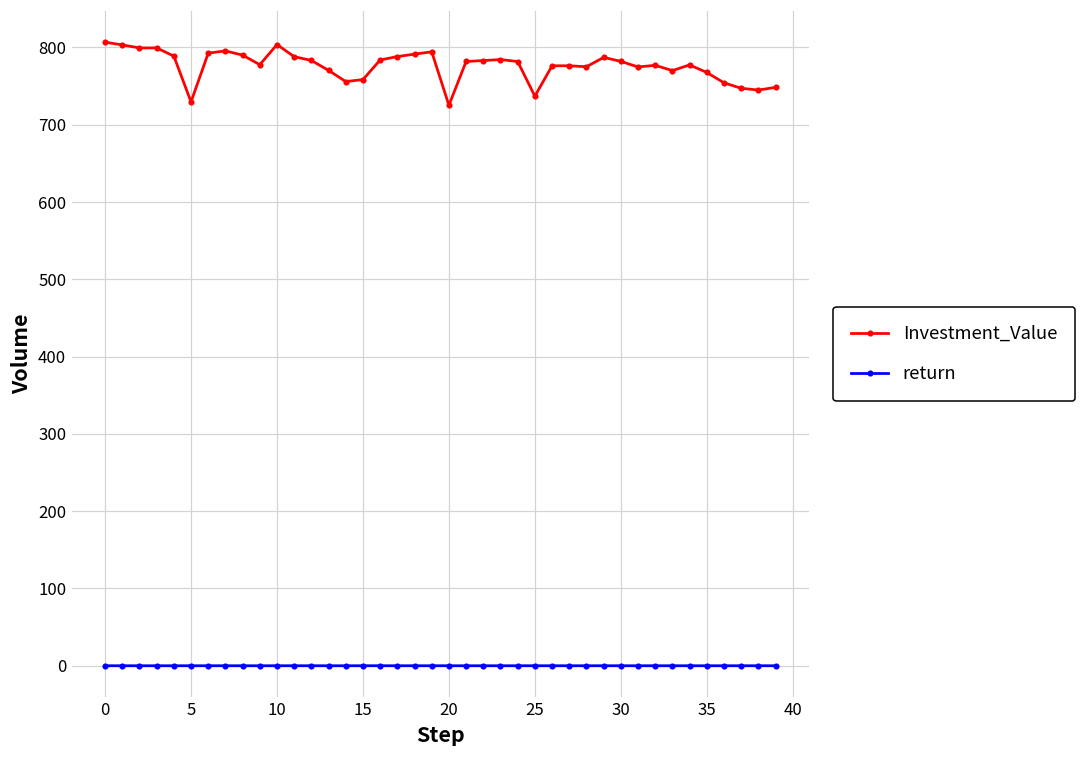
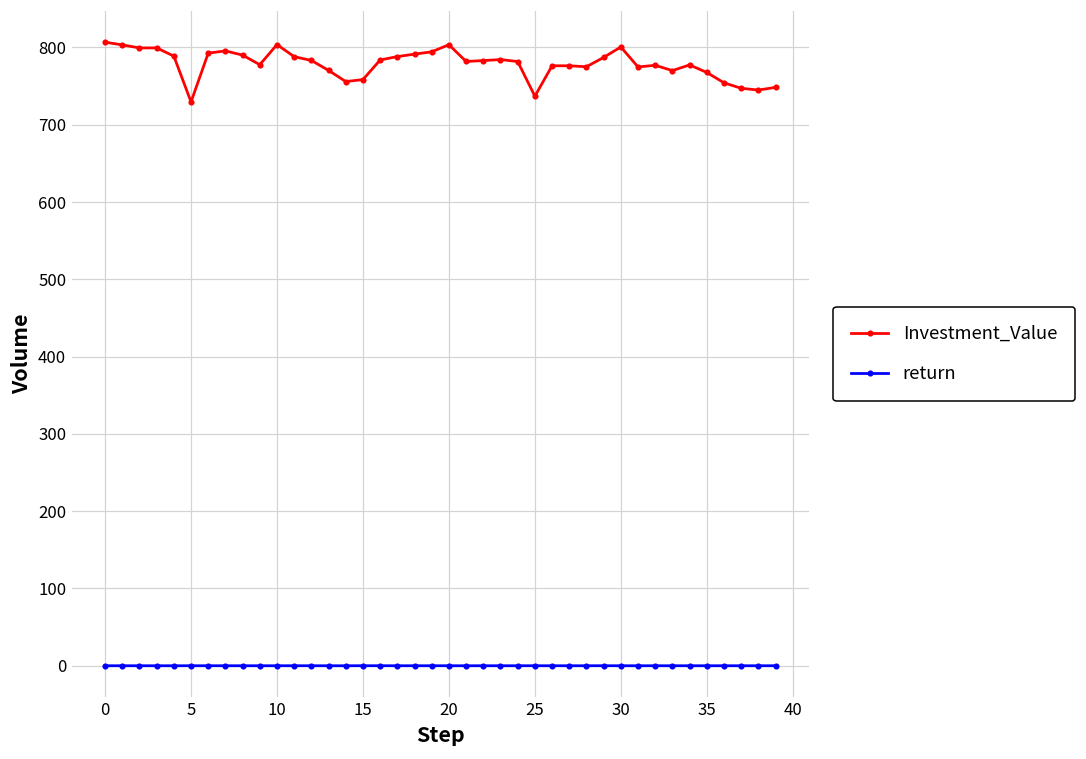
Investment_Value, 20: 730 -> 800
Investment_Value, 30: 780 -> 800
